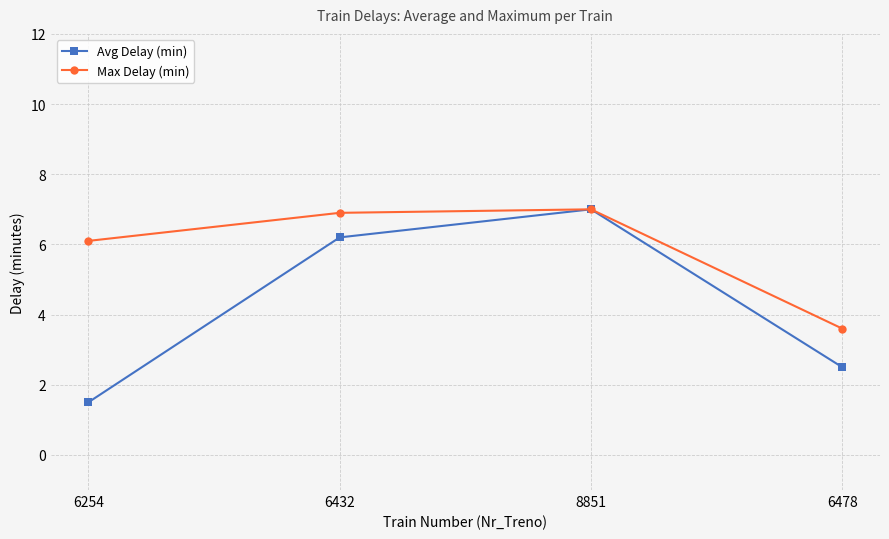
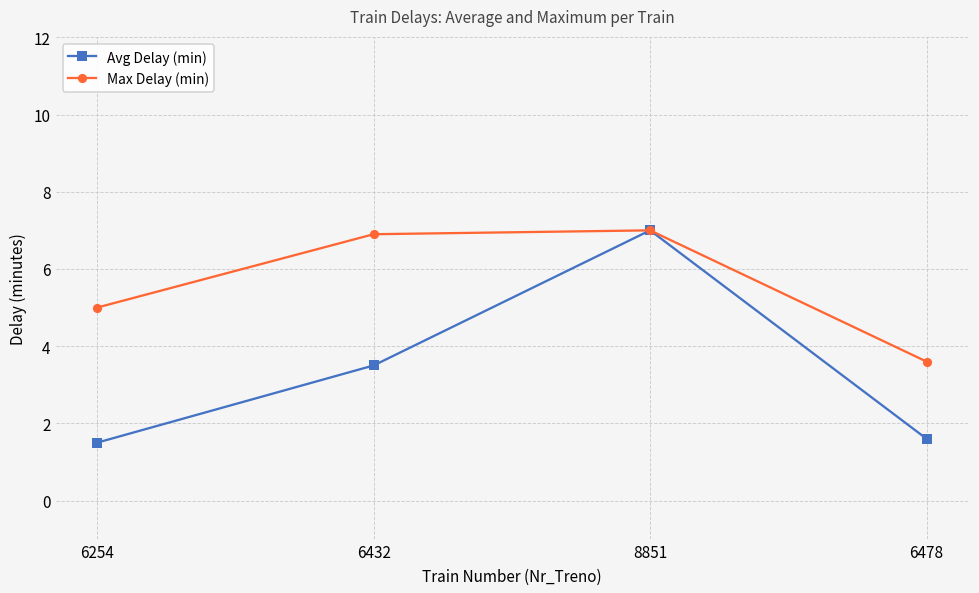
Max Delay (min), 6254: 6.1 -> 5.0
Avg Delay (min), 6432: 6.2 -> 3.5
Avg Delay (min), 6478: 2.5 -> 1.6
